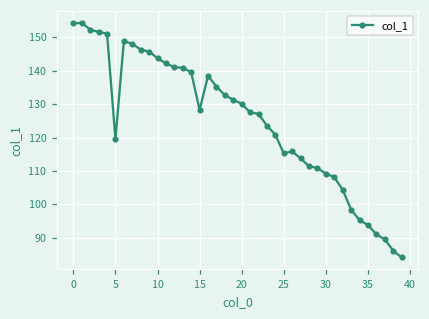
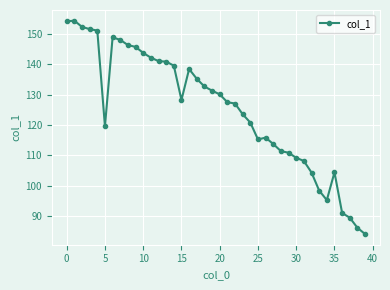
35: 94 -> 104
